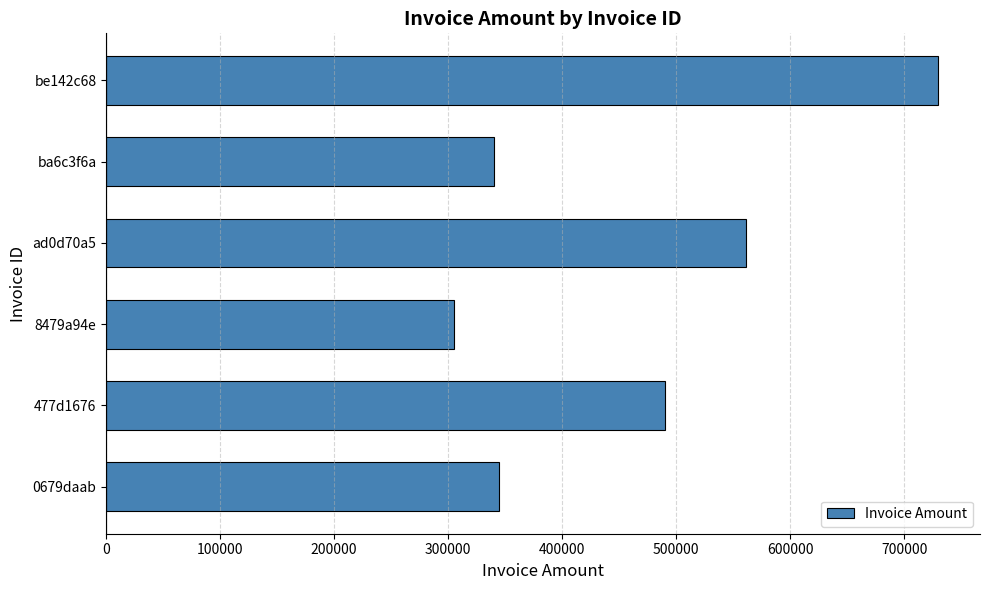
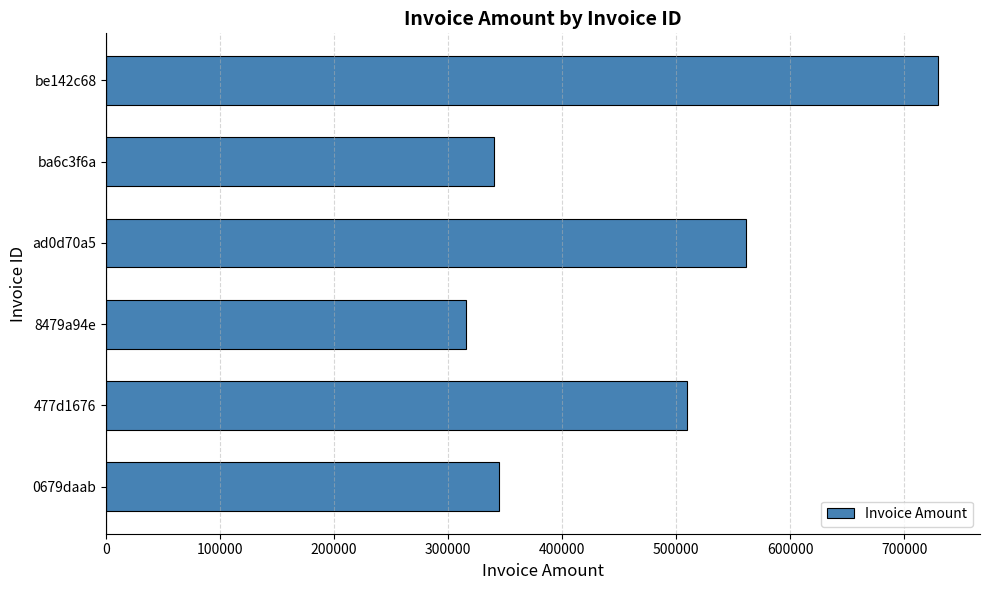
8479a94e: 305000 -> 315000
477d1676: 490000 -> 509000
